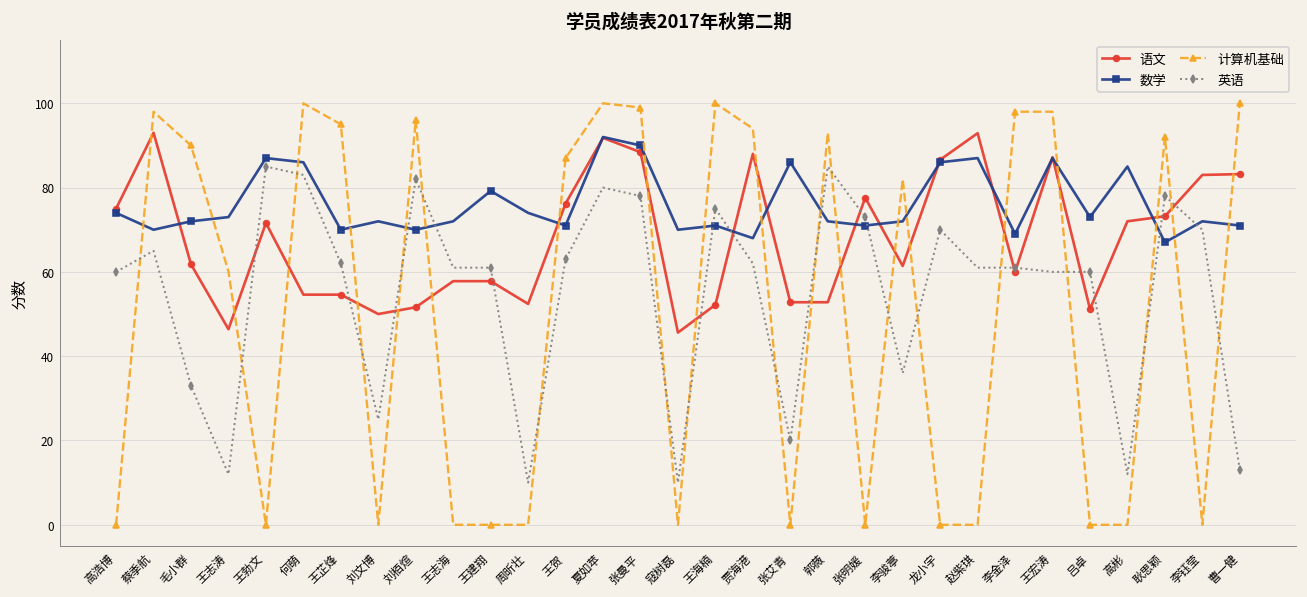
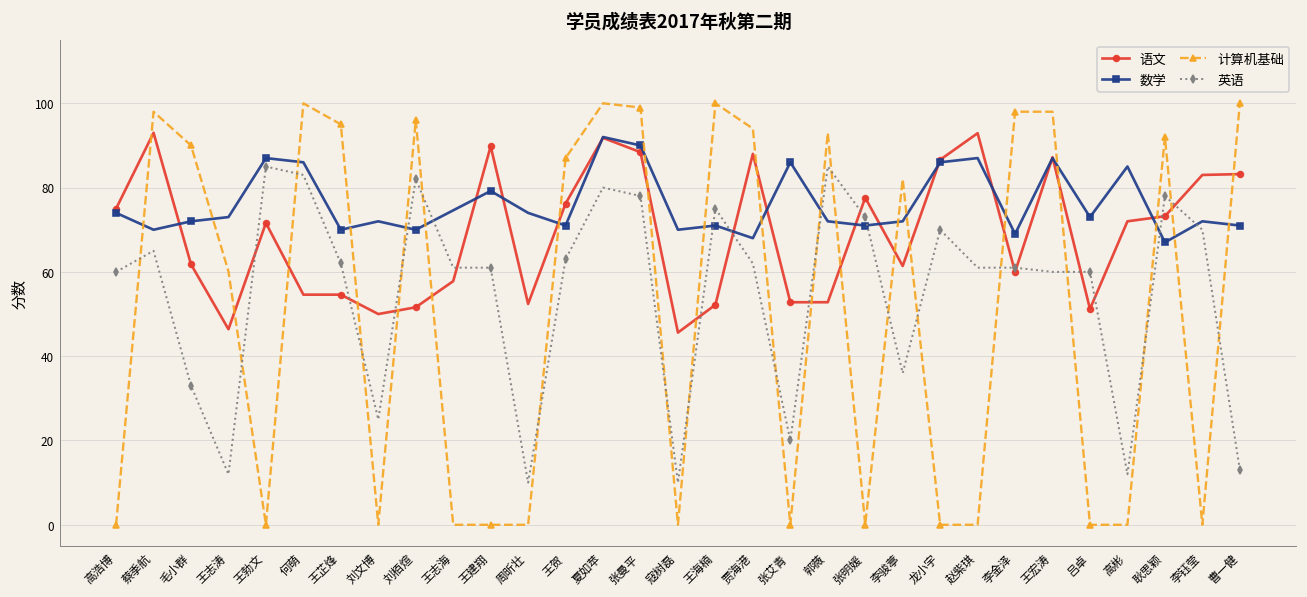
数学, 王志海: 72 -> 75
语文, 王建翔: 58 -> 90
